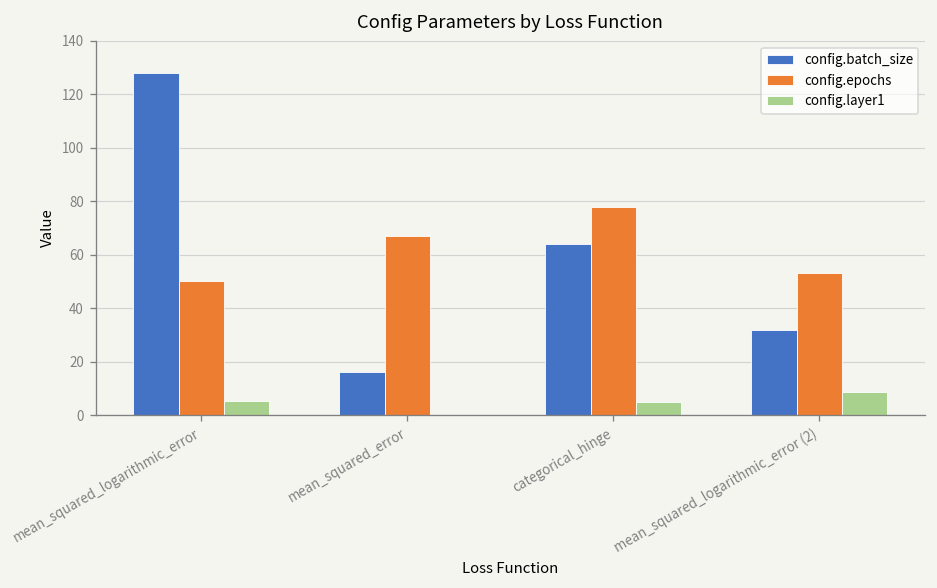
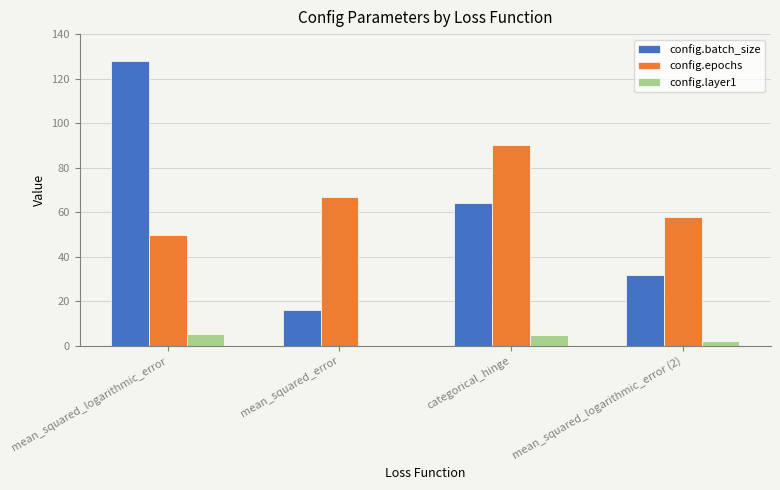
config.epochs, categorical_hinge: 78 -> 90
config.epochs, mean_squared_logarithmic_error (2): 53 -> 58
config.layer1, mean_squared_logarithmic_error (2): 9 -> 2
